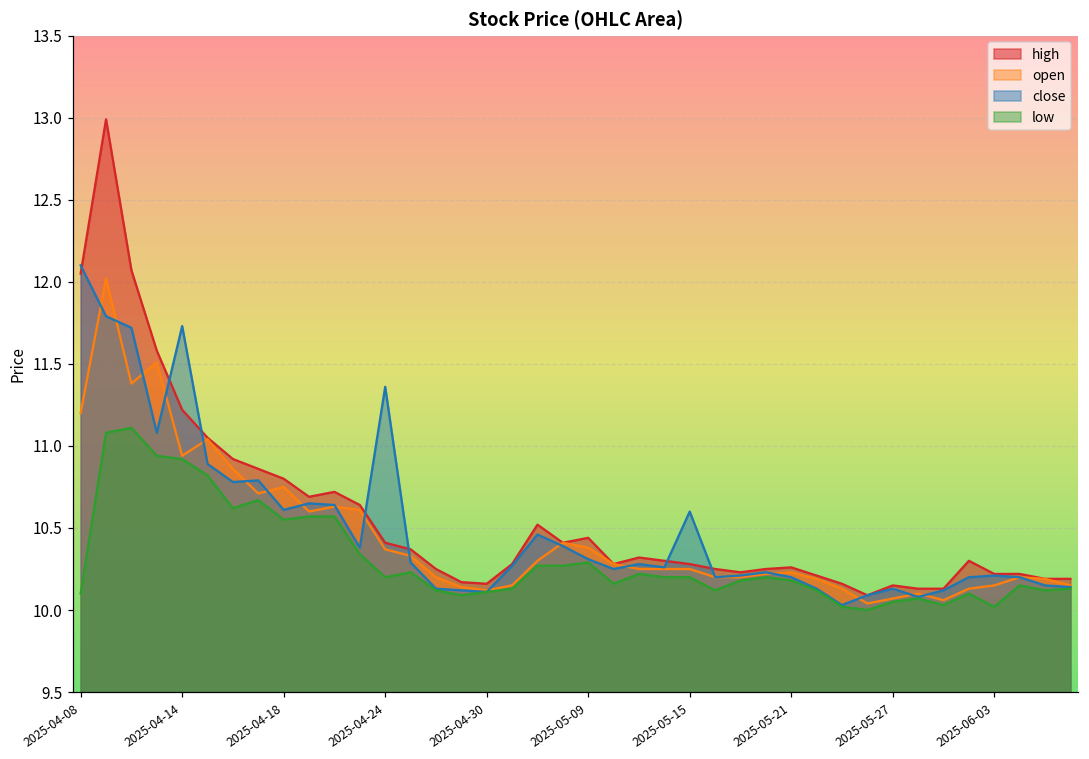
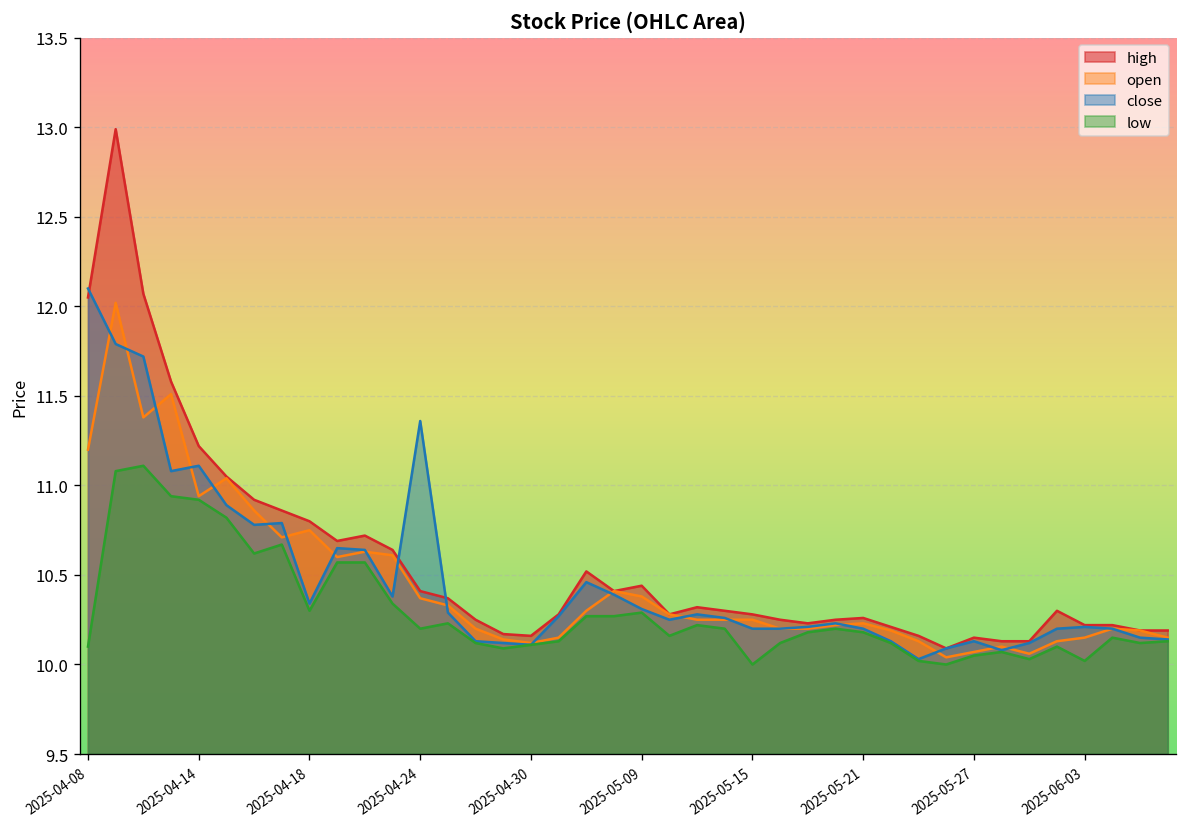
close, 2025-04-14: 11.73 -> 11.11
close, 2025-04-18: 10.61 -> 10.34
low, 2025-04-18: 10.55 -> 10.30
close, 2025-05-15: 10.6 -> 10.2
low, 2025-05-15: 10.2 -> 10.0
